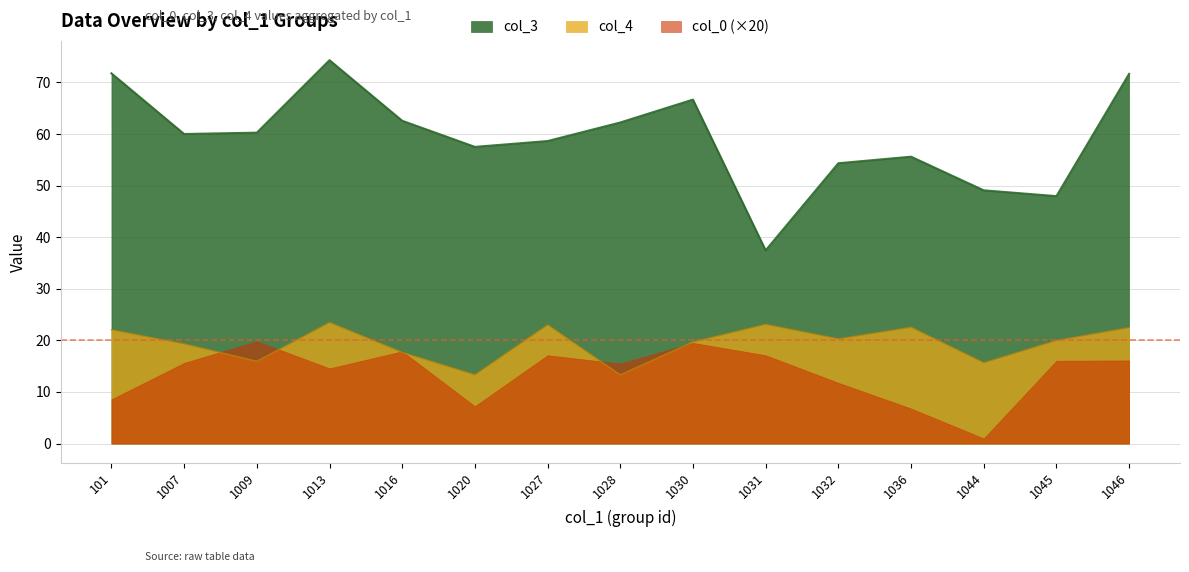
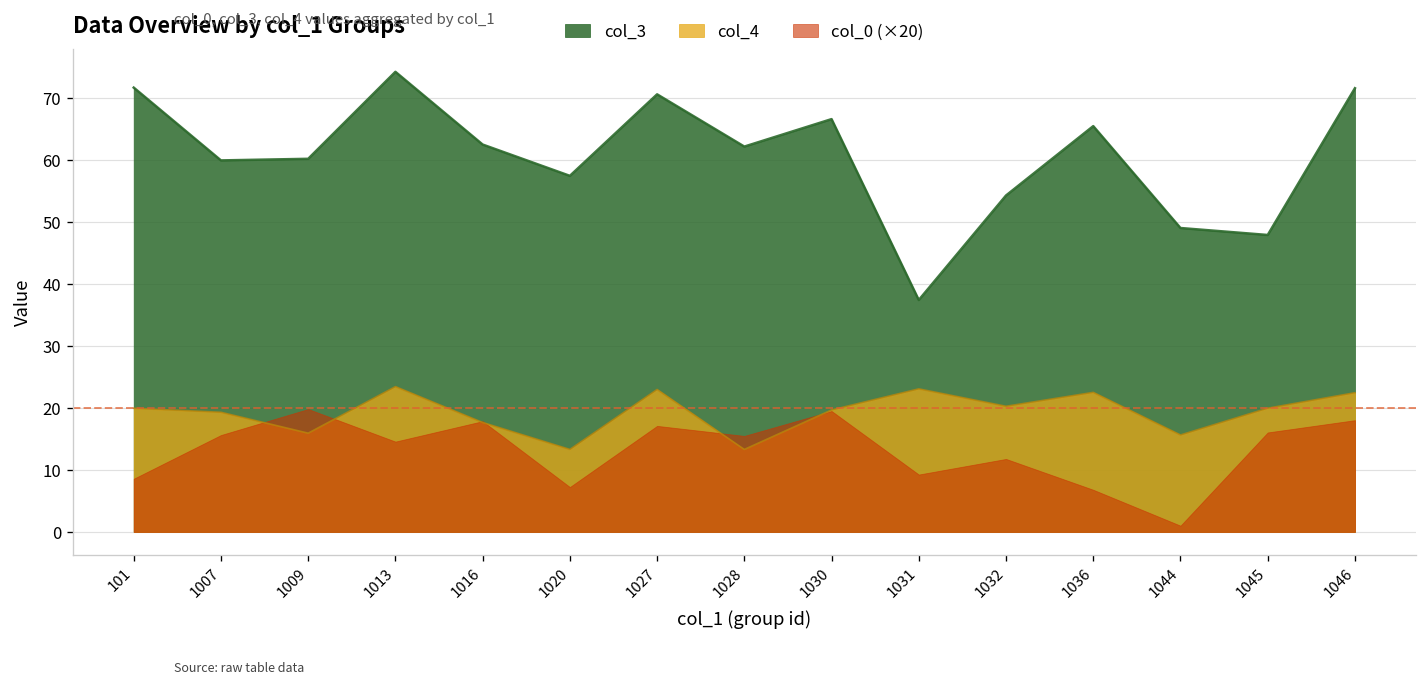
col_4, 101: 22 -> 20
col_3, 1027: 59 -> 71
col_0 (×20), 1031: 17 -> 9
col_3, 1036: 56 -> 66
col_0 (×20), 1046: 16 -> 18
